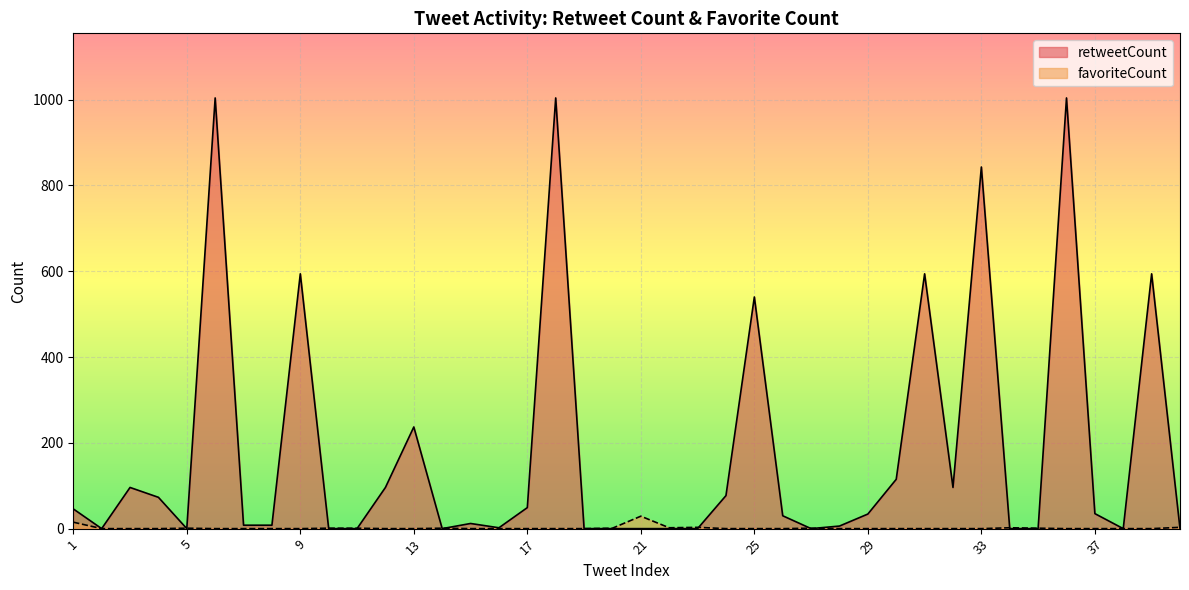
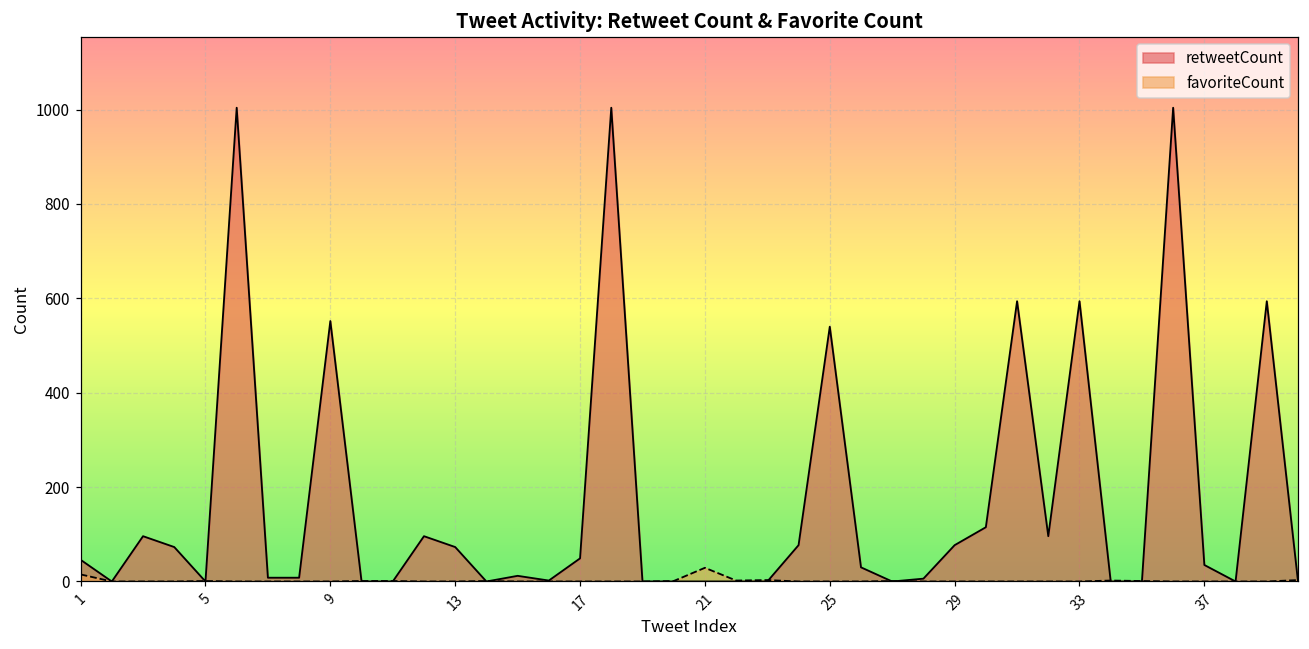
retweetCount, 9: 590 -> 550
retweetCount, 13: 240 -> 70
retweetCount, 29: 30 -> 80
retweetCount, 33: 840 -> 590
